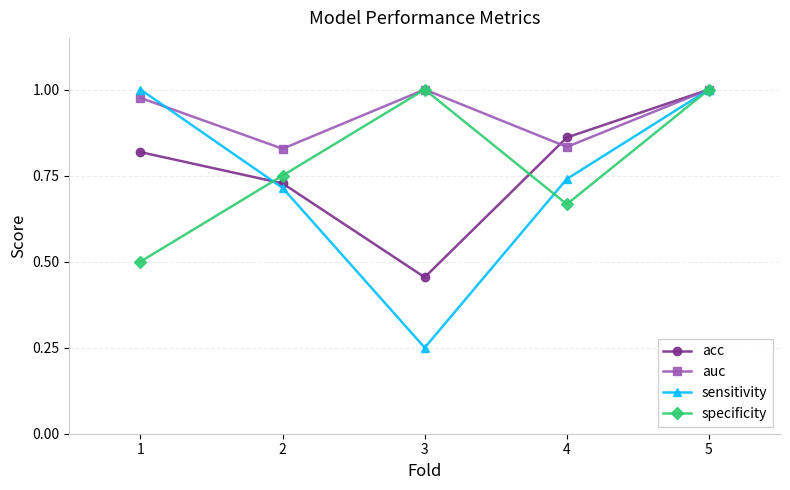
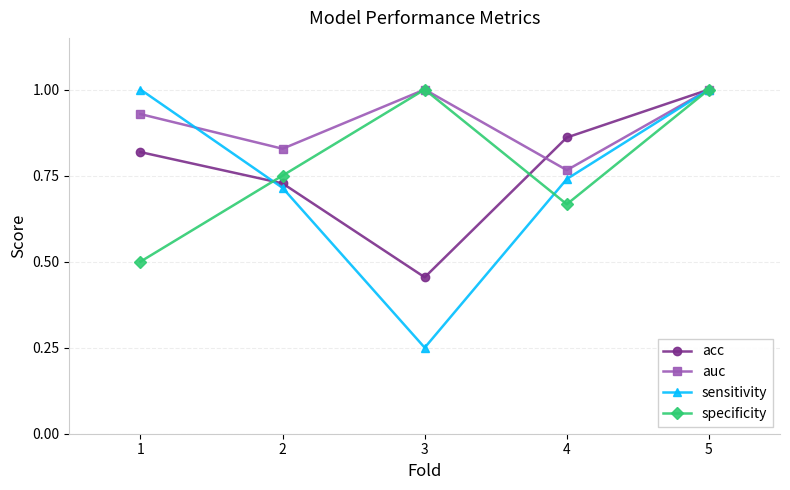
auc, 1: 0.98 -> 0.93
auc, 4: 0.83 -> 0.77
